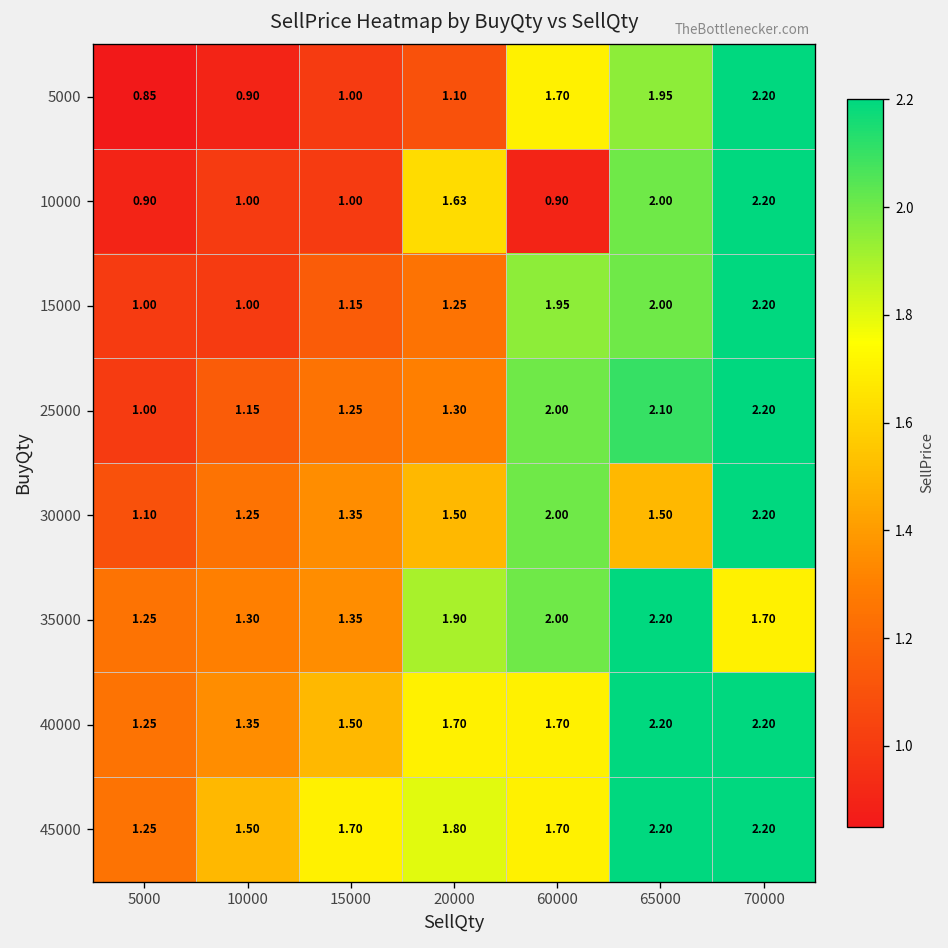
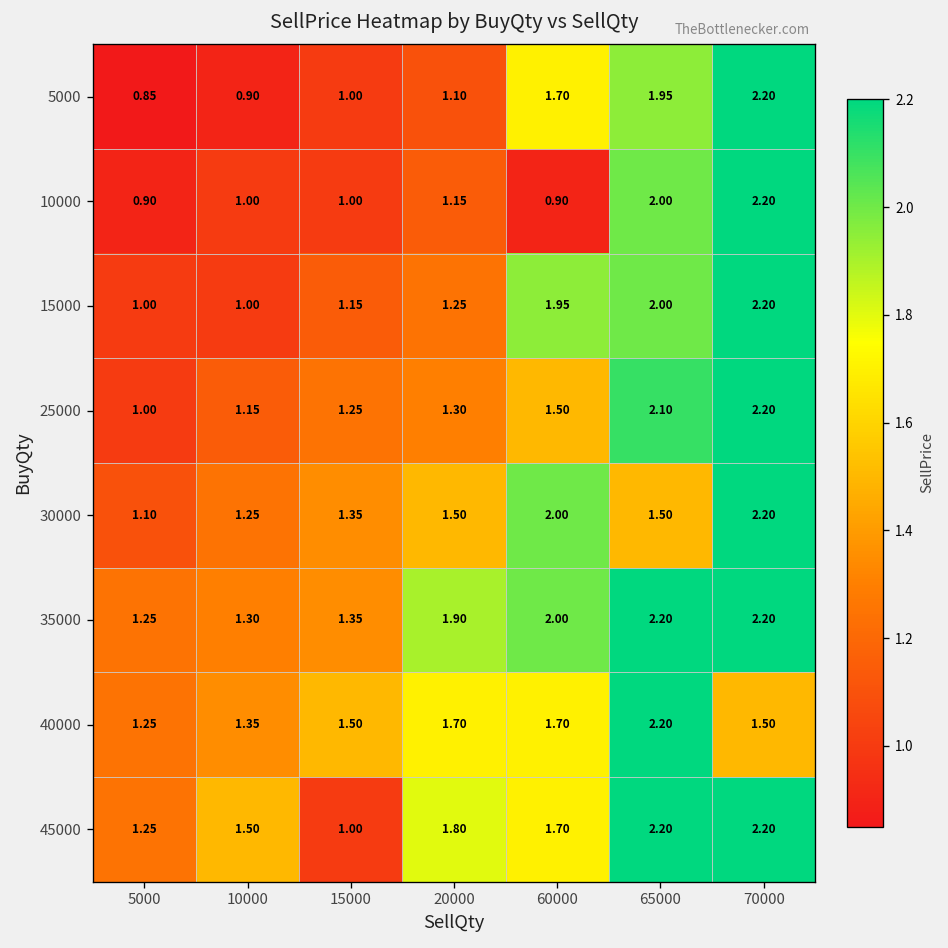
10000, 20000: 1.63 -> 1.15
25000, 60000: 2.00 -> 1.50
35000, 70000: 1.70 -> 2.20
40000, 70000: 2.20 -> 1.50
45000, 15000: 1.70 -> 1.00
